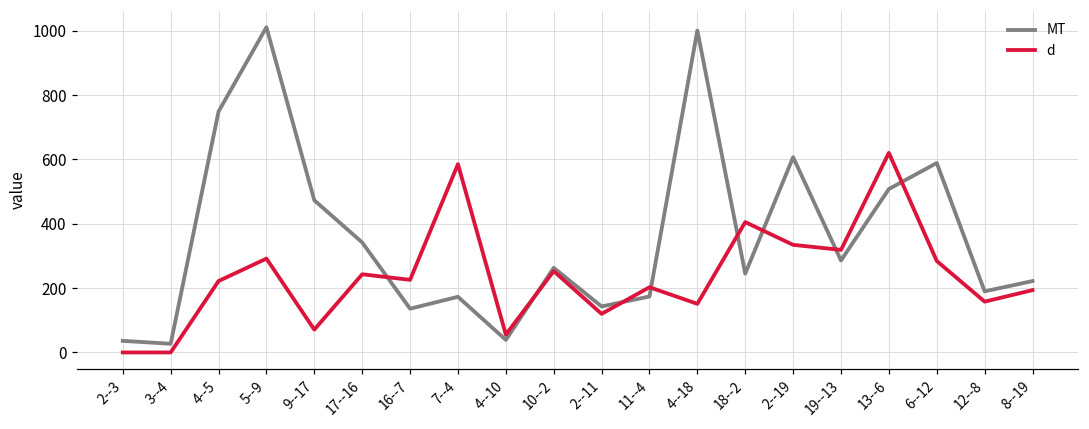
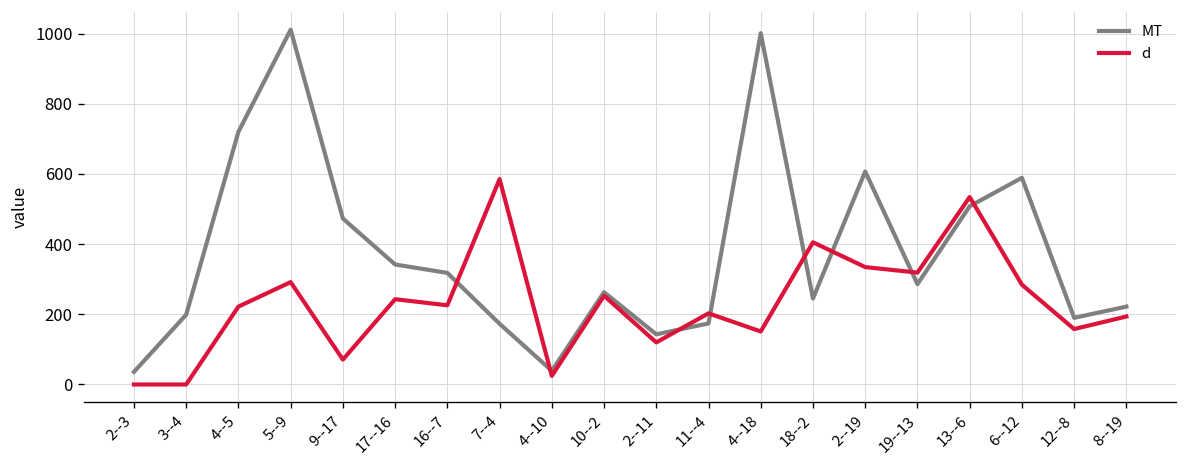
MT, 3--4: 30 -> 200
MT, 4--5: 750 -> 720
MT, 16--7: 140 -> 320
d, 4--10: 60 -> 20
d, 13--6: 620 -> 530
